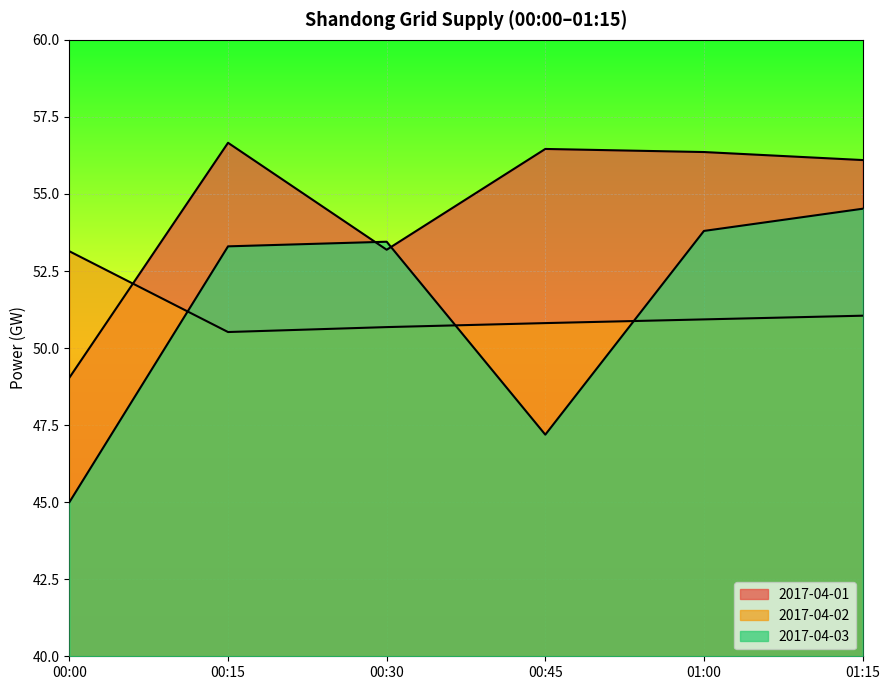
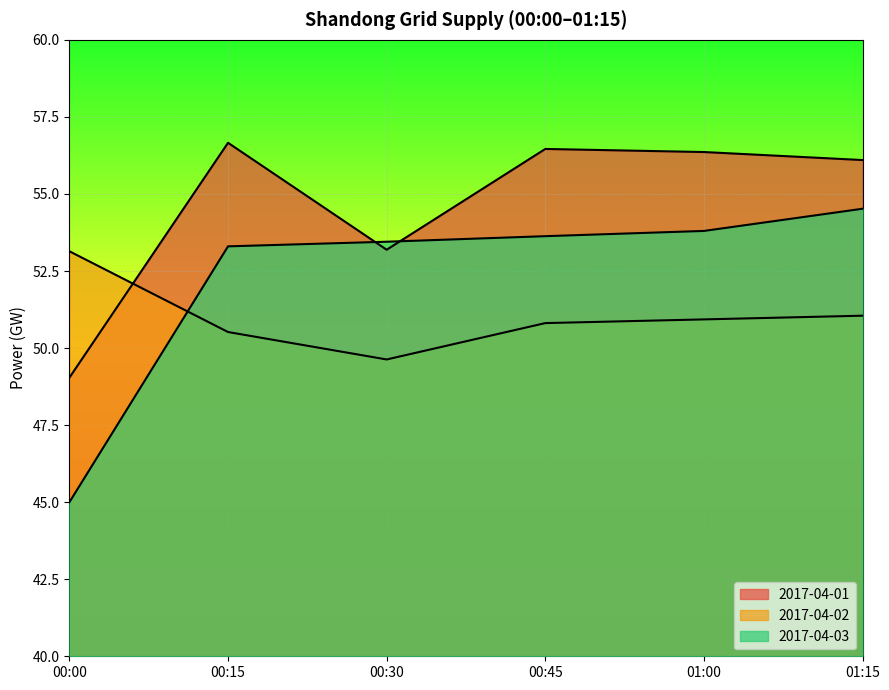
2017-04-02, 00:30: 50.7 -> 49.6
2017-04-03, 00:45: 47.2 -> 53.6
